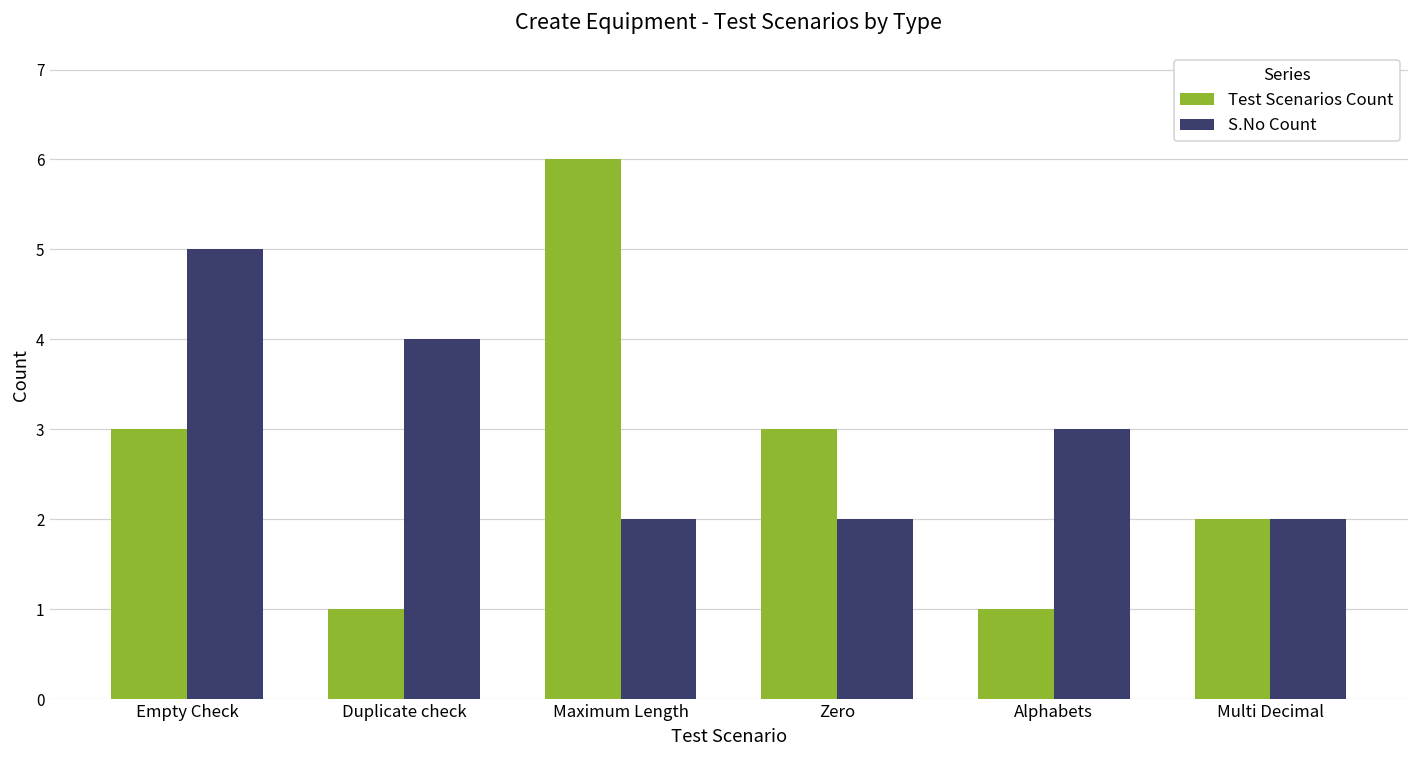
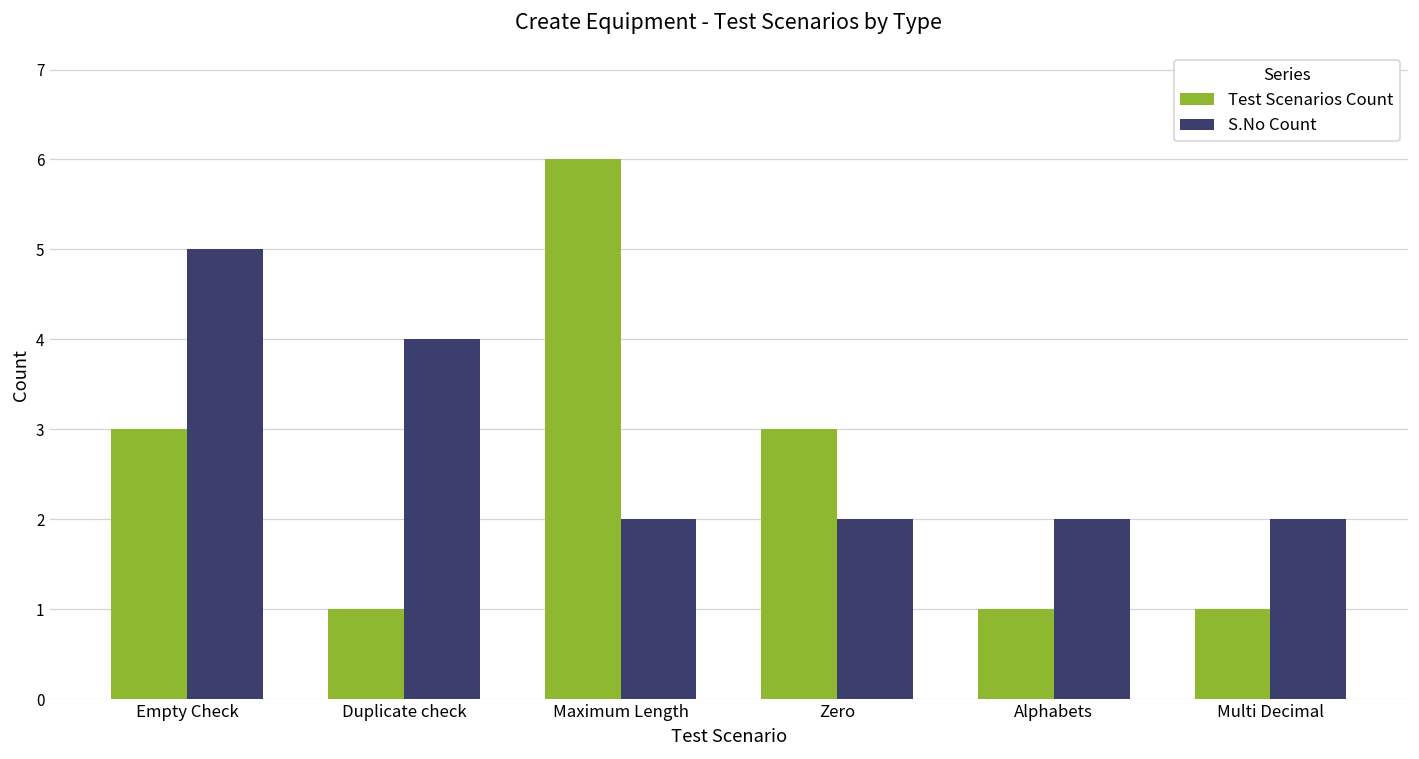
S.No Count, Alphabets: 3 -> 2
Test Scenarios Count, Multi Decimal: 2 -> 1
